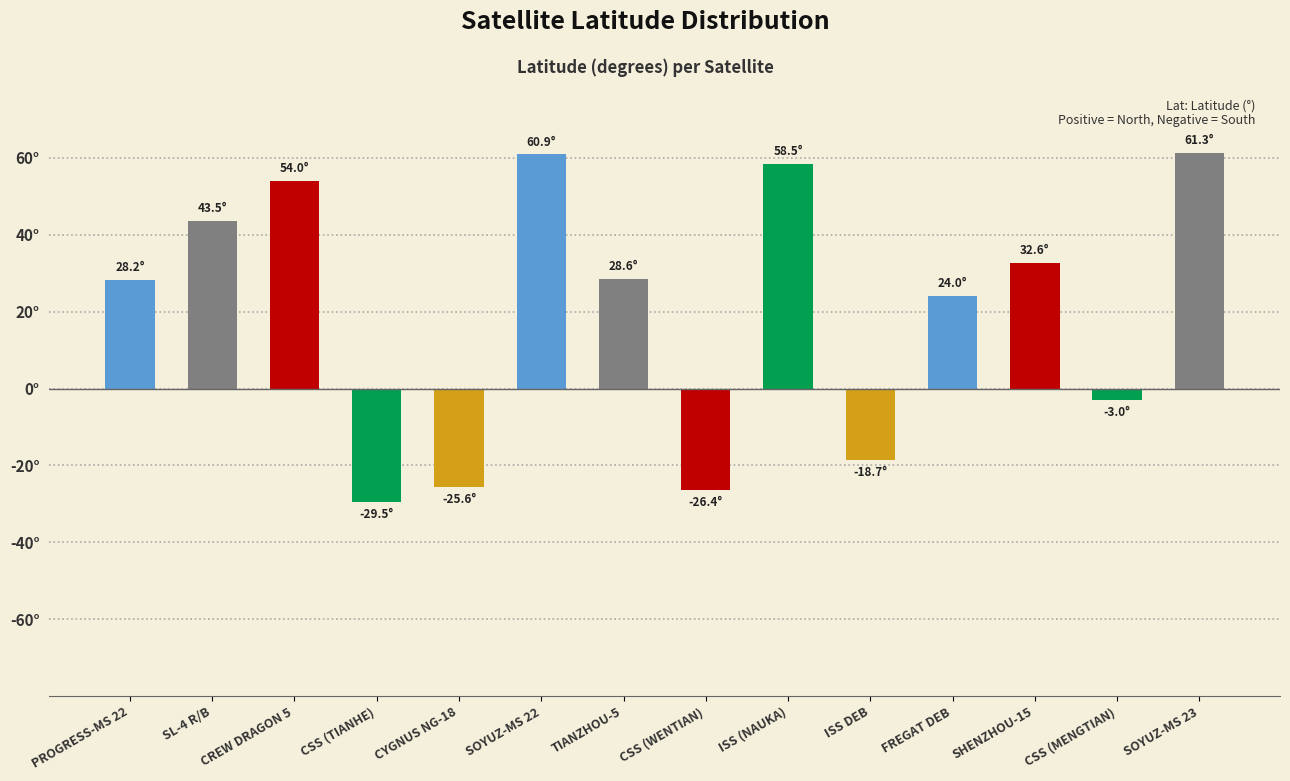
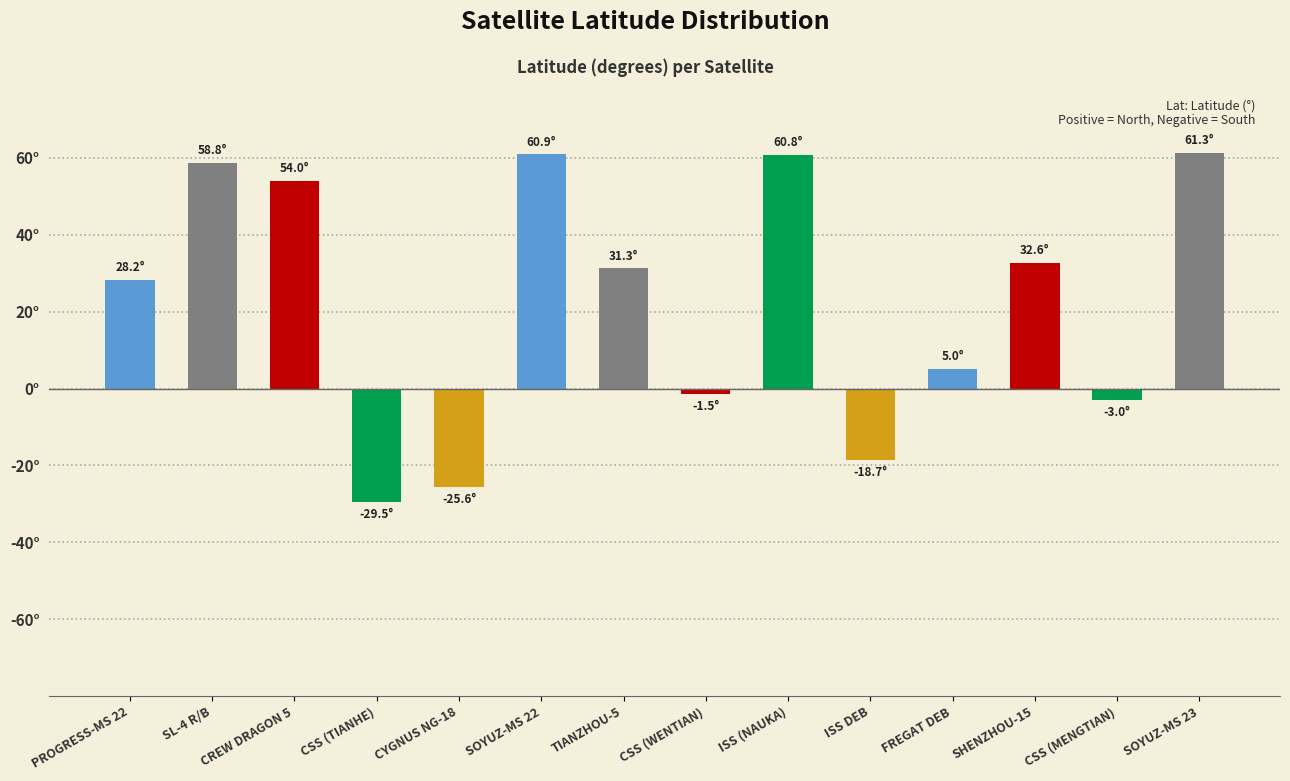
SL-4 R/B: 43.5° -> 58.8°
TIANZHOU-5: 28.6° -> 31.3°
CSS (WENTIAN): -26.4° -> -1.5°
ISS (NAUKA): 58.5° -> 60.8°
FREGAT DEB: 24.0° -> 5.0°
